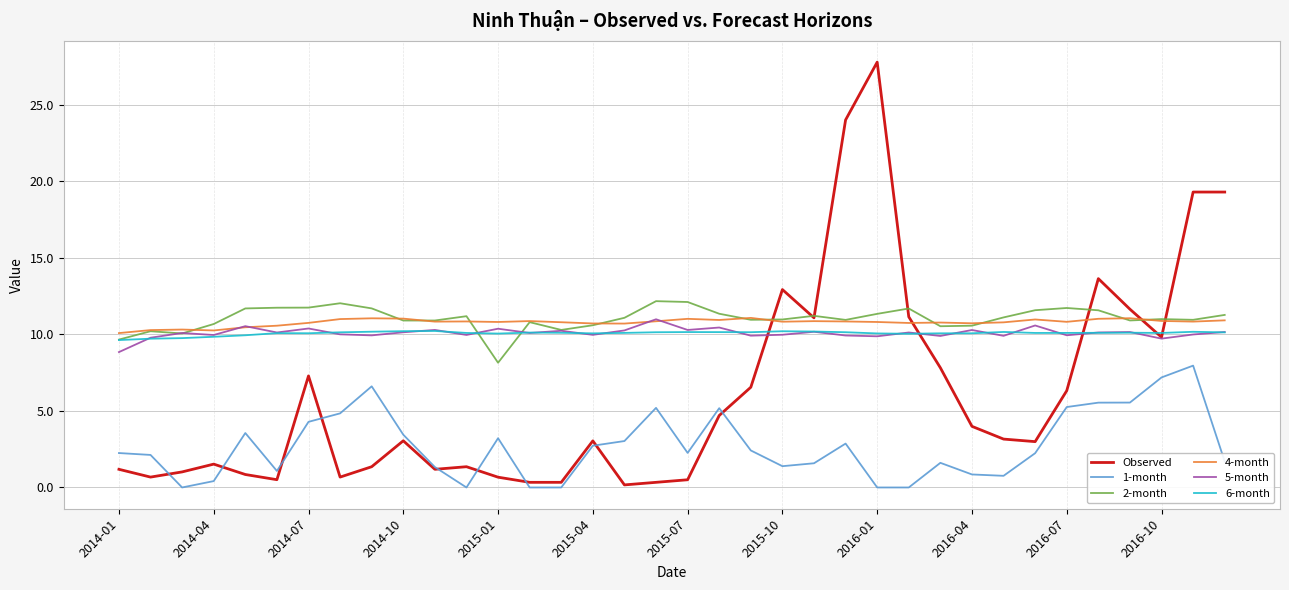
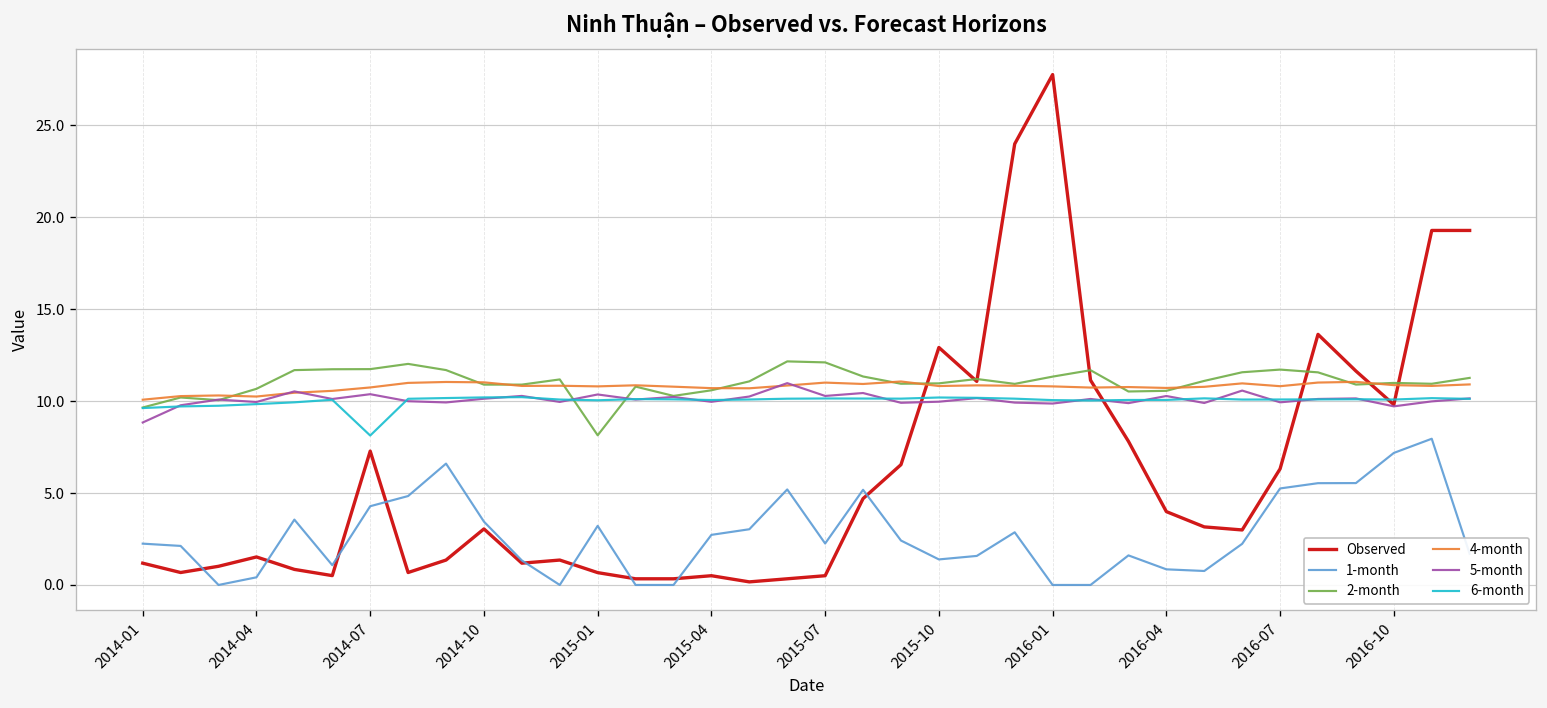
6-month, 2014-07: 10.1 -> 8.1
Observed, 2015-04: 3.0 -> 0.5
